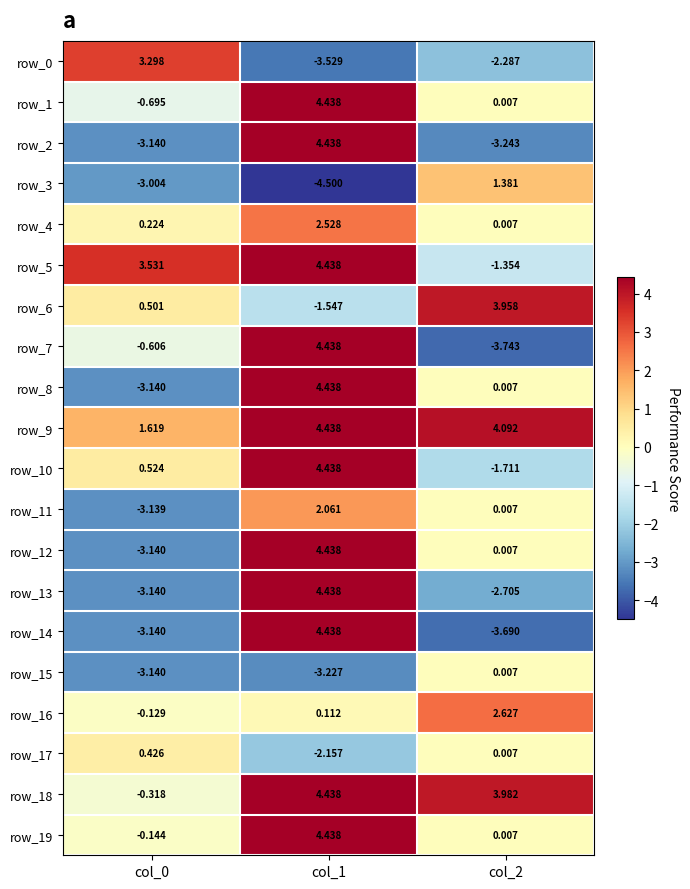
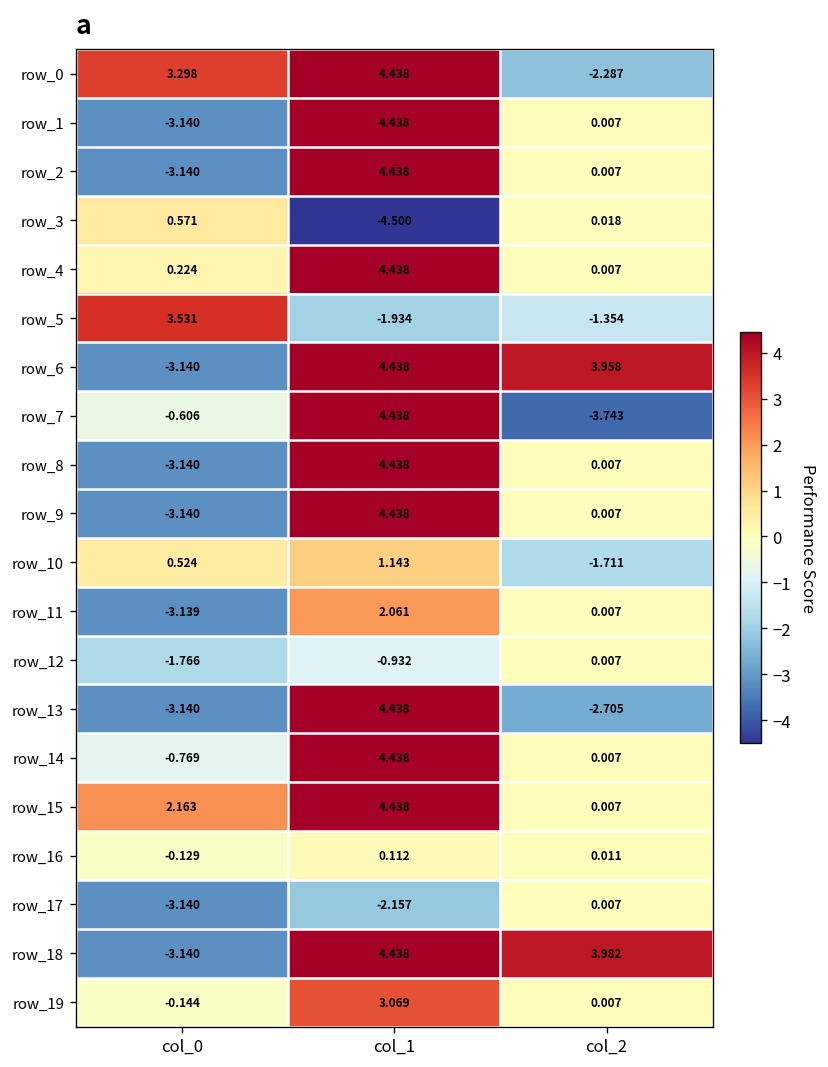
row_0, col_1: -3.529 -> 4.438
row_1, col_0: -0.695 -> -3.140
row_2, col_2: -3.243 -> 0.007
row_3, col_0: -3.004 -> 0.571
row_3, col_2: 1.381 -> 0.018
row_4, col_1: 2.528 -> 4.438
row_5, col_1: 4.438 -> -1.934
row_6, col_0: 0.501 -> -3.140
row_6, col_1: -1.547 -> 4.438
row_9, col_0: 1.619 -> -3.140
row_9, col_2: 4.092 -> 0.007
row_10, col_1: 4.438 -> 1.143
row_12, col_0: -3.140 -> -1.766
row_12, col_1: 4.438 -> -0.932
row_14, col_0: -3.140 -> -0.769
row_14, col_2: -3.690 -> 0.007
row_15, col_0: -3.140 -> 2.163
row_15, col_1: -3.227 -> 4.438
row_16, col_2: 2.627 -> 0.011
row_17, col_0: 0.426 -> -3.140
row_18, col_0: -0.318 -> -3.140
row_19, col_1: 4.438 -> 3.069
